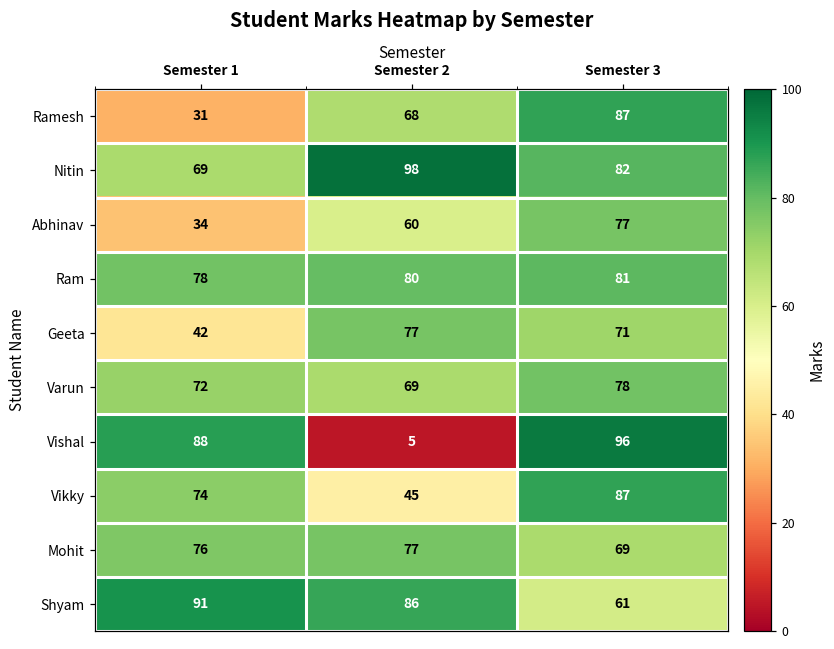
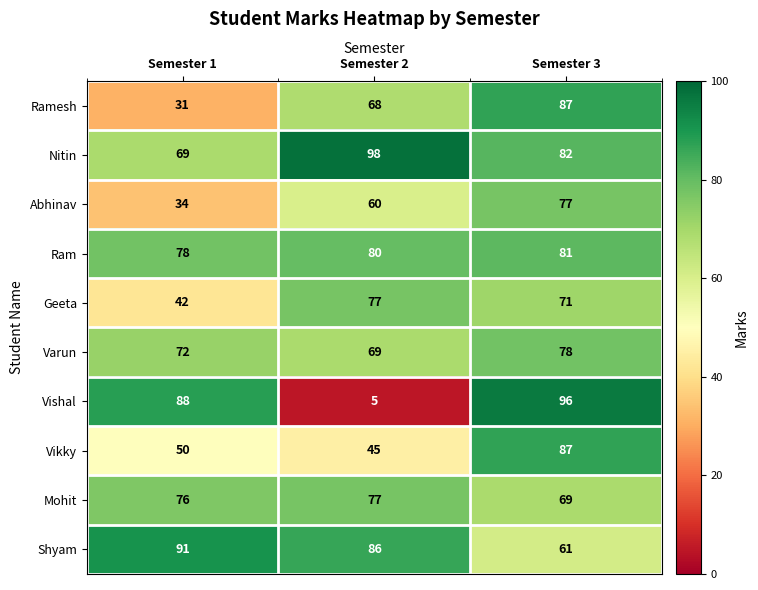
Vikky, Semester 1: 74 -> 50
